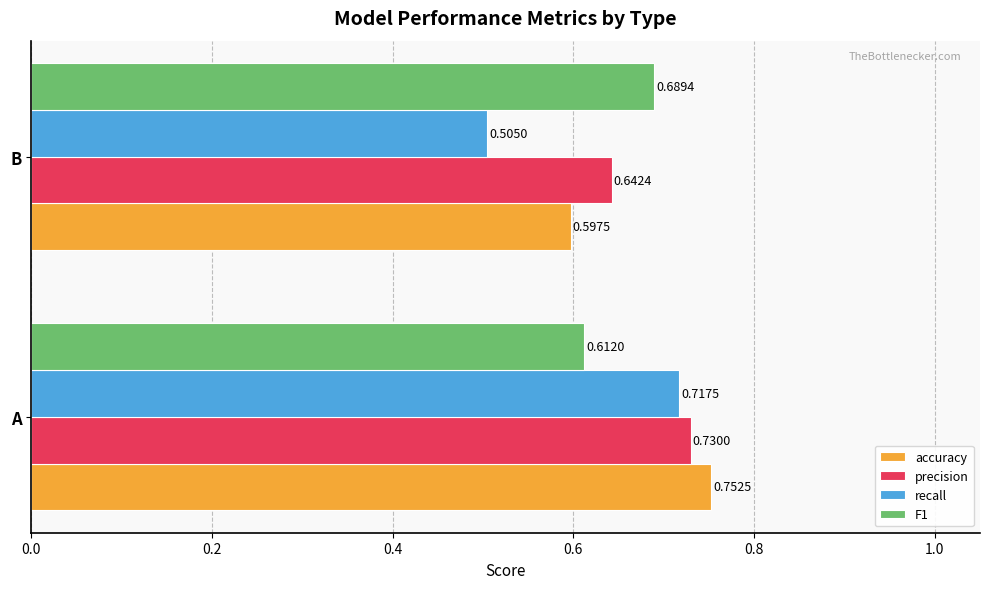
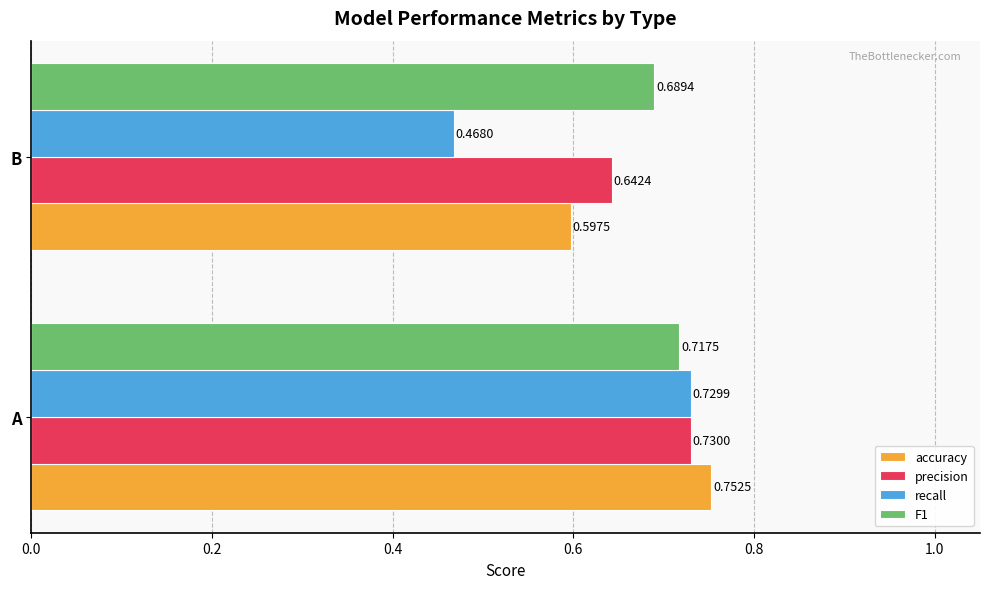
recall, B: 0.5050 -> 0.4680
F1, A: 0.6120 -> 0.7175
recall, A: 0.7175 -> 0.7299
